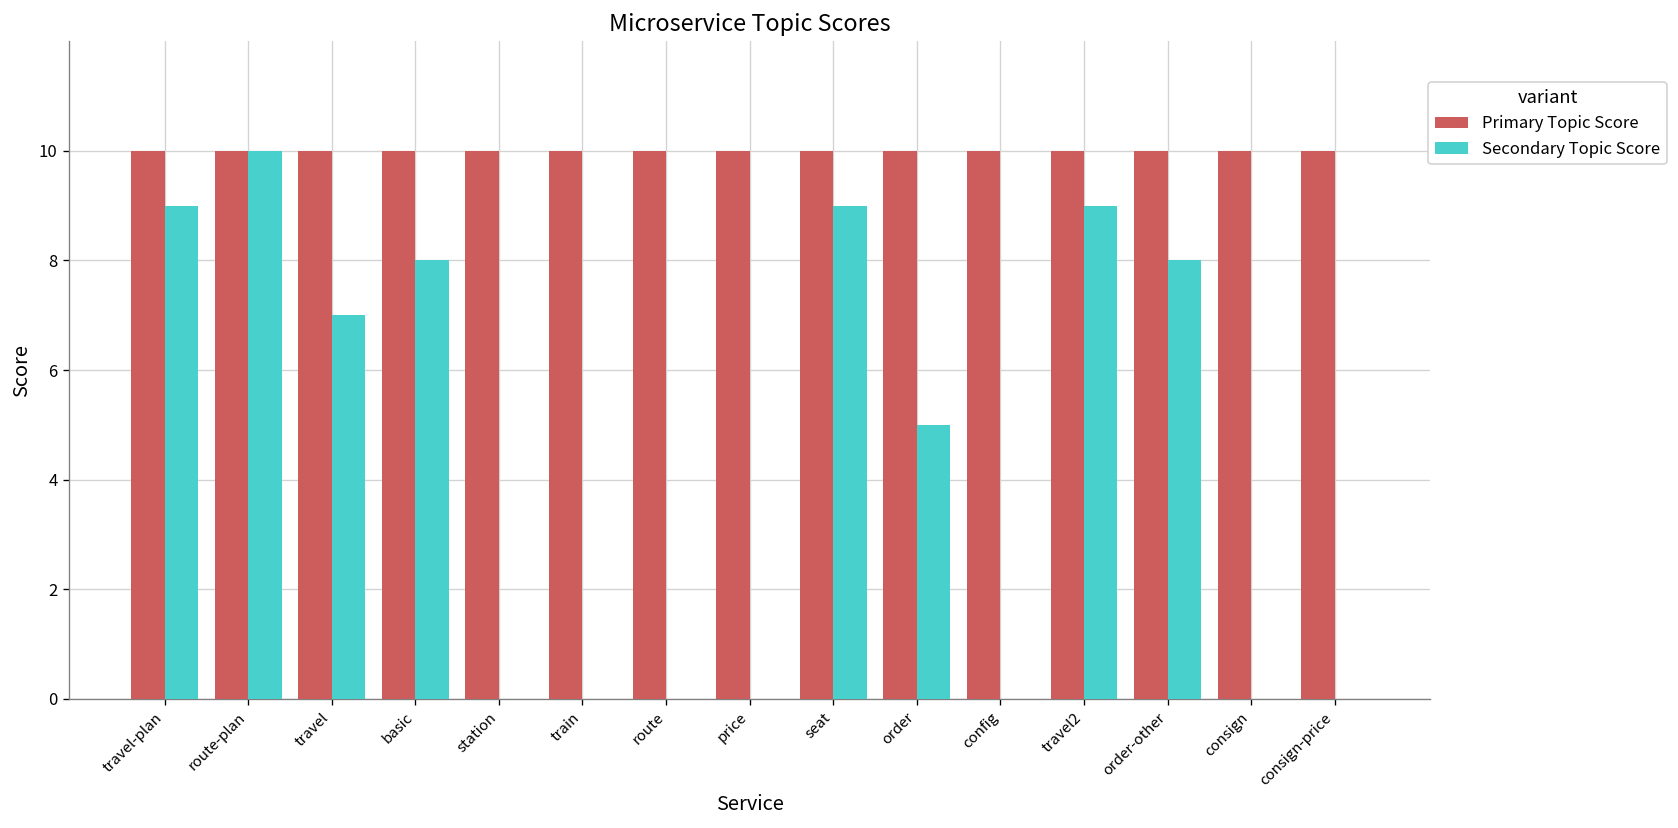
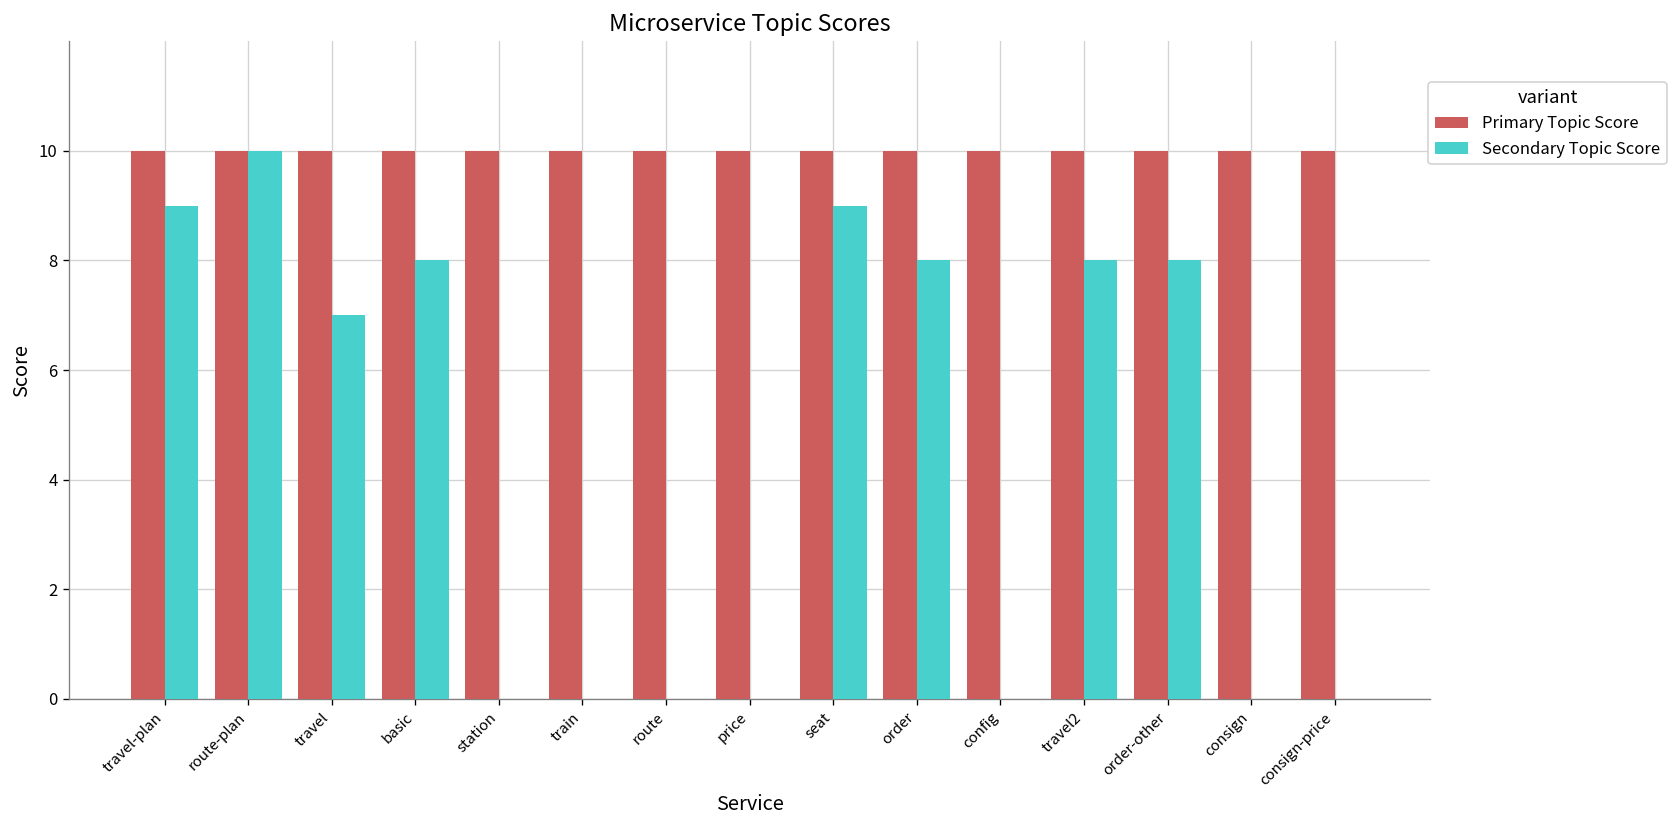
Secondary Topic Score, order: 5 -> 8
Secondary Topic Score, travel2: 9 -> 8
